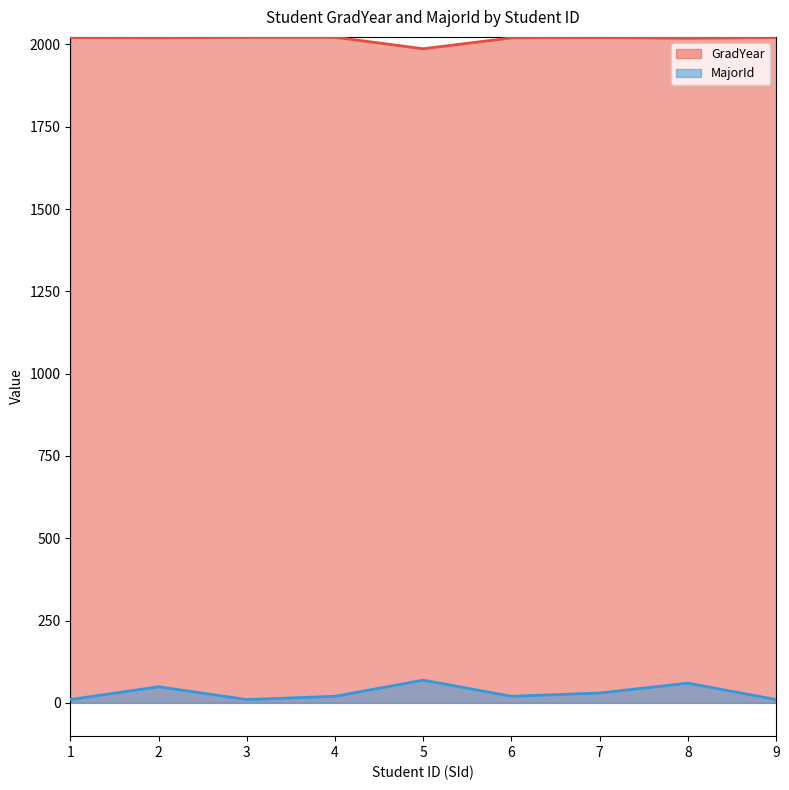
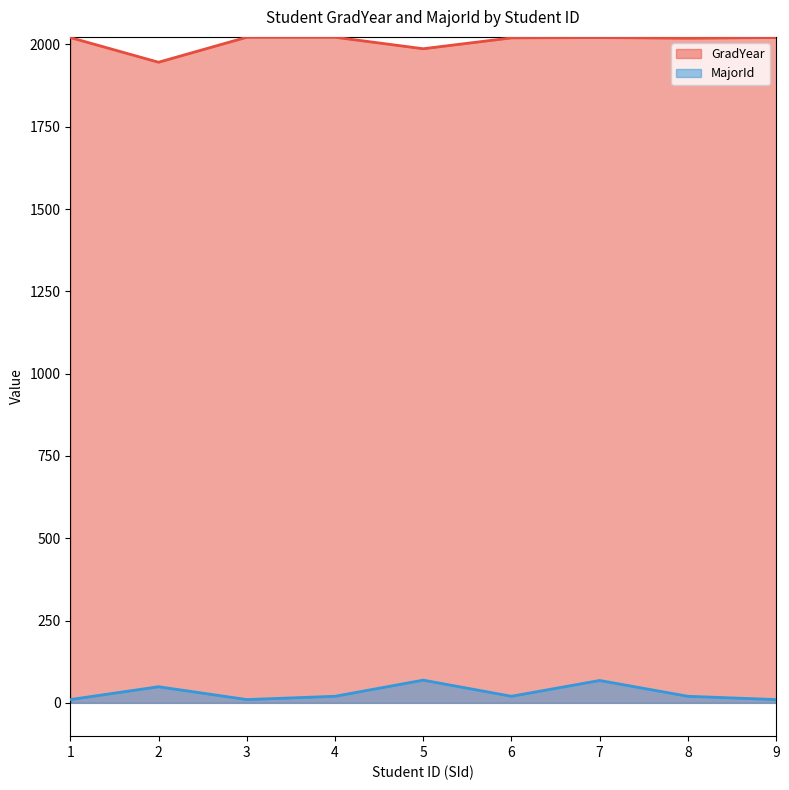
GradYear, 2: 2020 -> 1950
MajorId, 7: 30 -> 70
MajorId, 8: 60 -> 20
